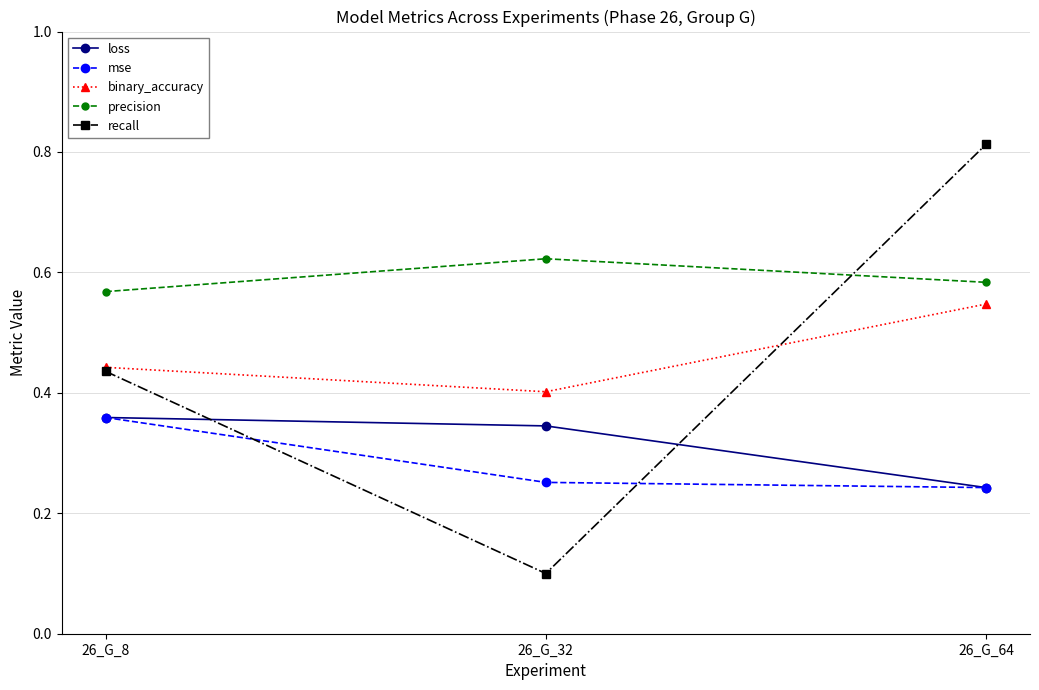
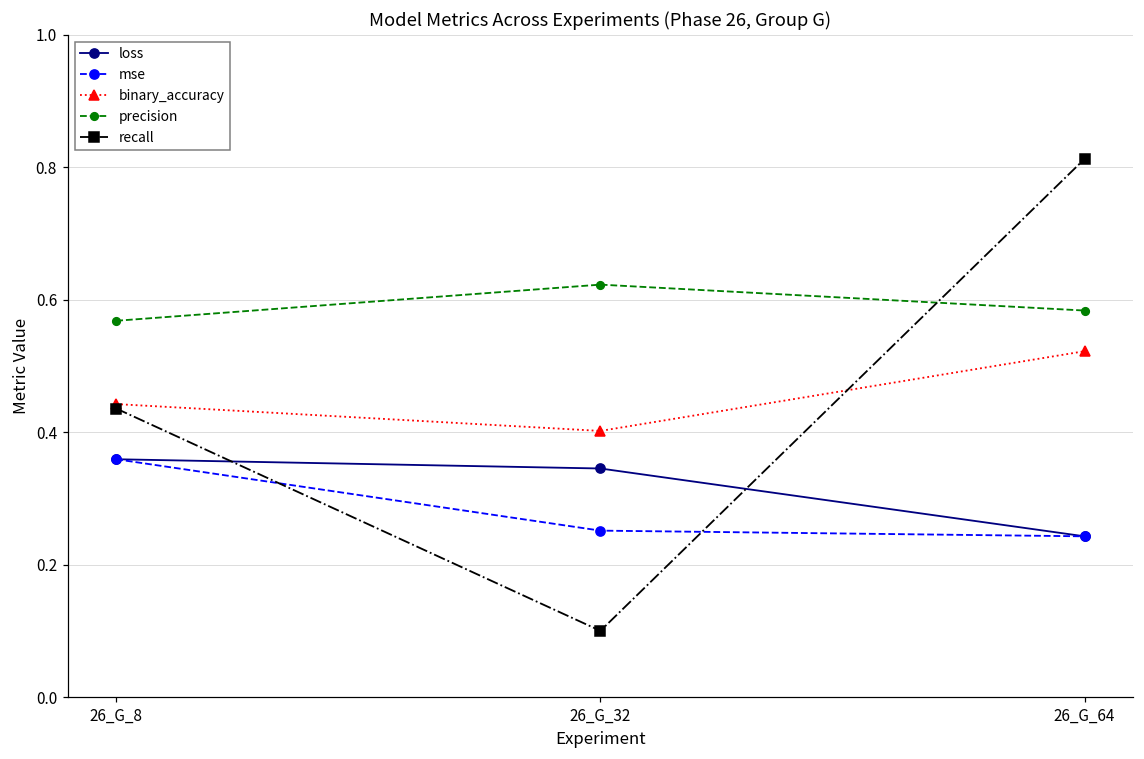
binary_accuracy, 26_G_64: 0.55 -> 0.52
